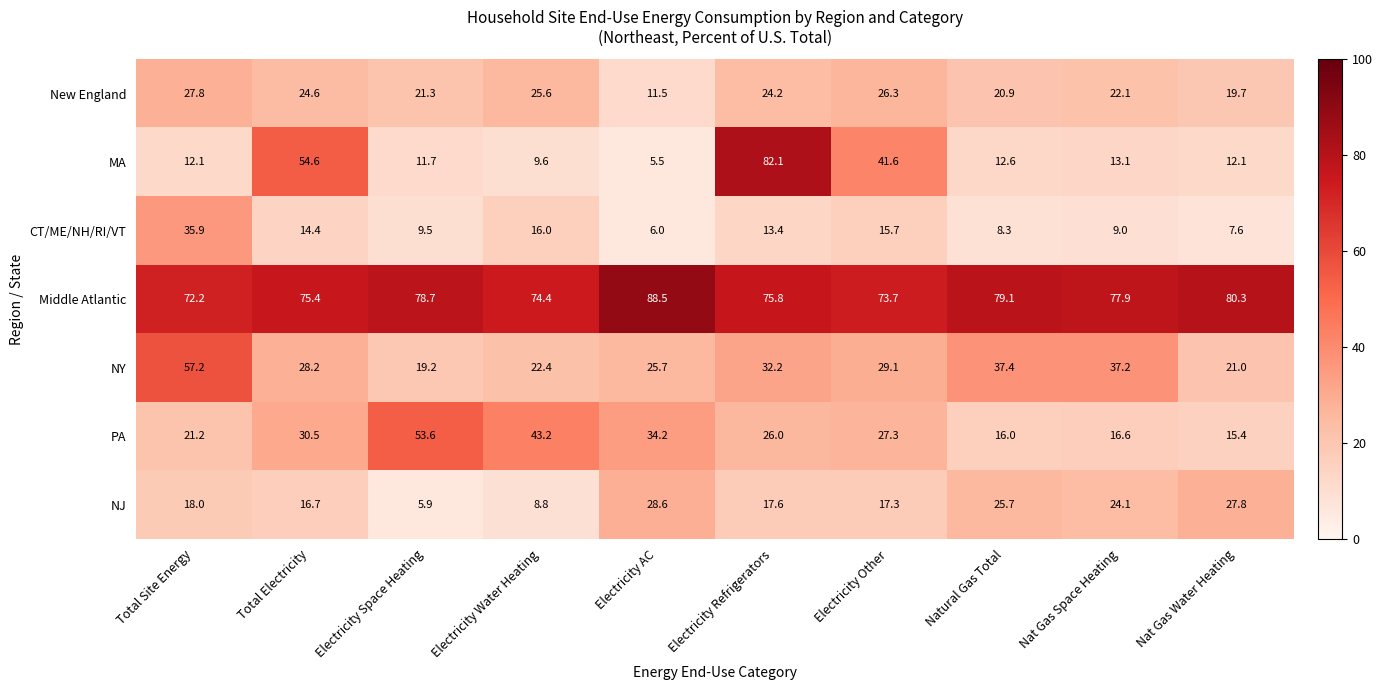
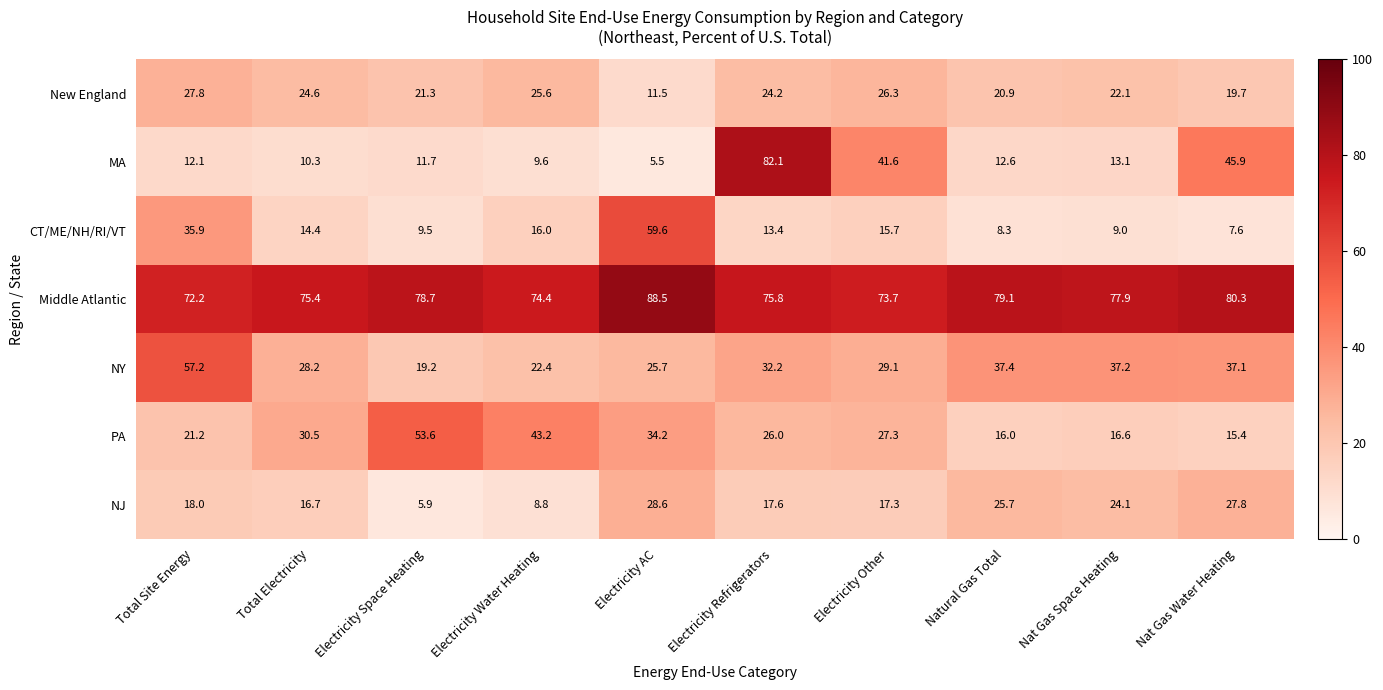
MA, Total Electricity: 54.6 -> 10.3
MA, Nat Gas Water Heating: 12.1 -> 45.9
CT/ME/NH/RI/VT, Electricity AC: 6.0 -> 59.6
NY, Nat Gas Water Heating: 21.0 -> 37.1
